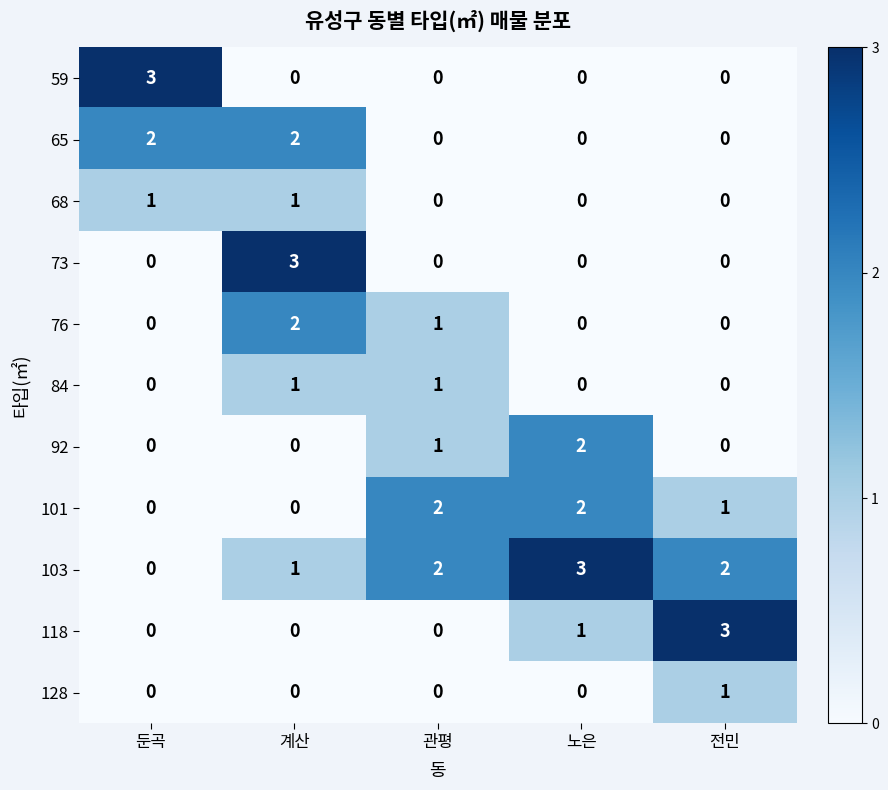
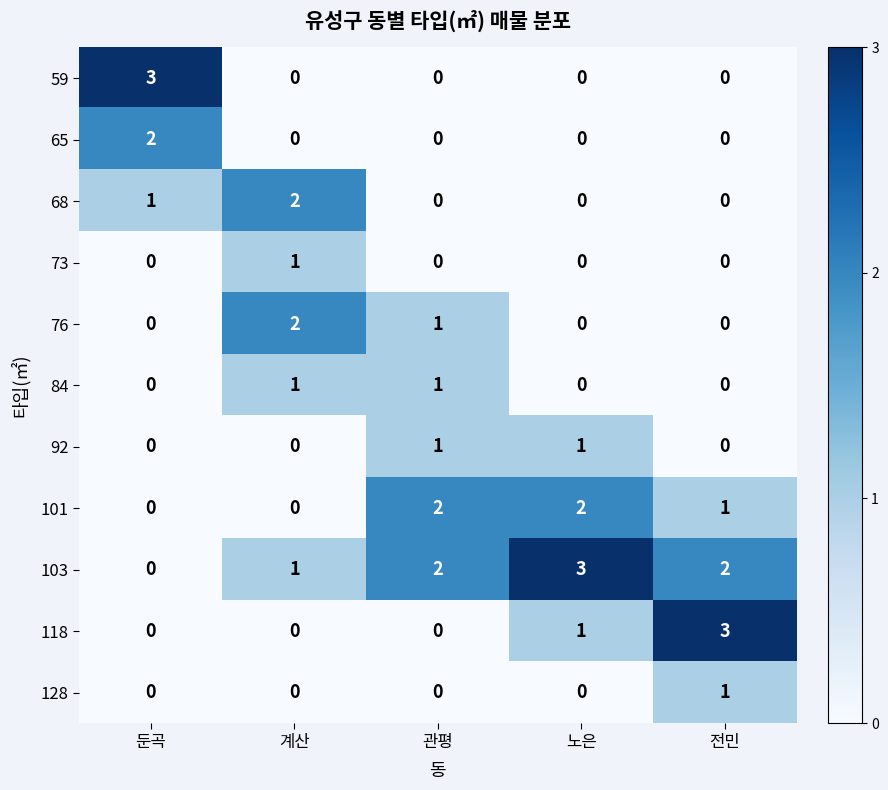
65, 계산: 2 -> 0
68, 계산: 1 -> 2
73, 계산: 3 -> 1
92, 노은: 2 -> 1
